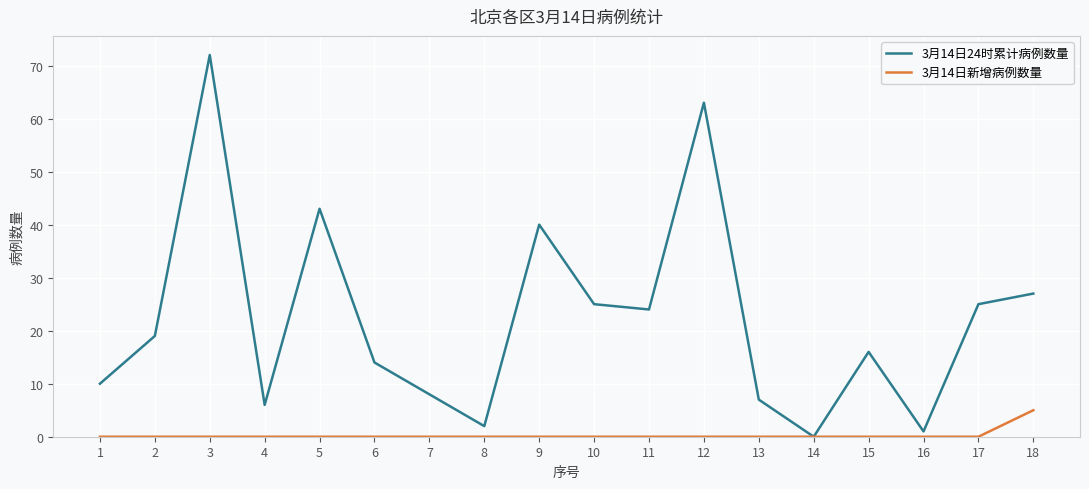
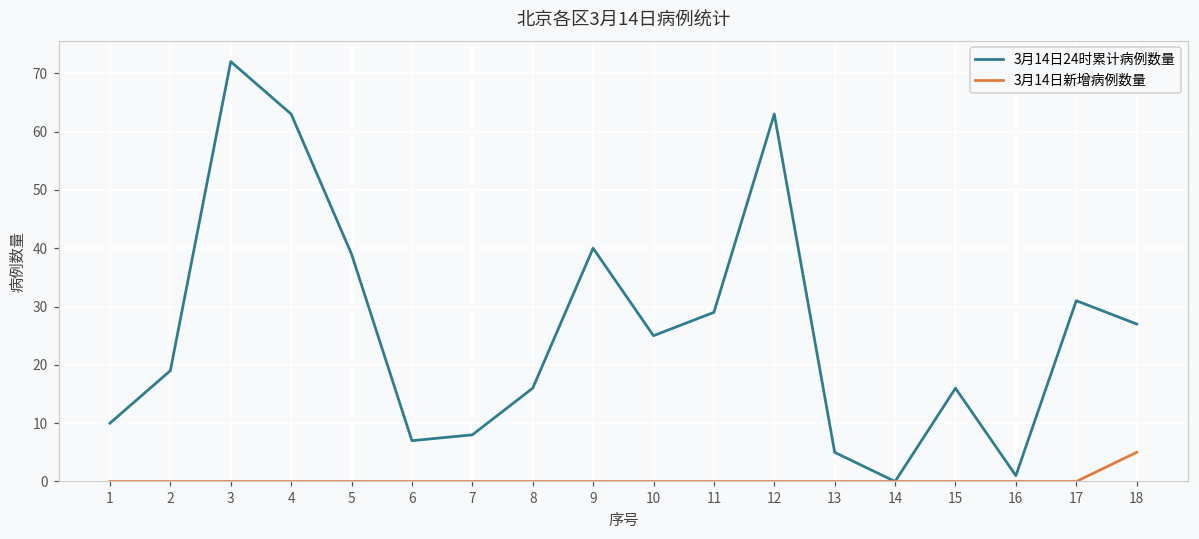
3月14日24时累计病例数量, 4: 6 -> 63
3月14日24时累计病例数量, 5: 43 -> 39
3月14日24时累计病例数量, 6: 14 -> 7
3月14日24时累计病例数量, 8: 2 -> 16
3月14日24时累计病例数量, 11: 24 -> 29
3月14日24时累计病例数量, 13: 7 -> 5
3月14日24时累计病例数量, 17: 25 -> 31
